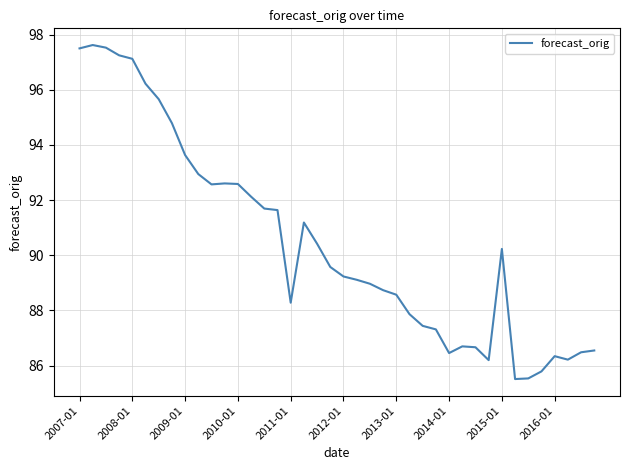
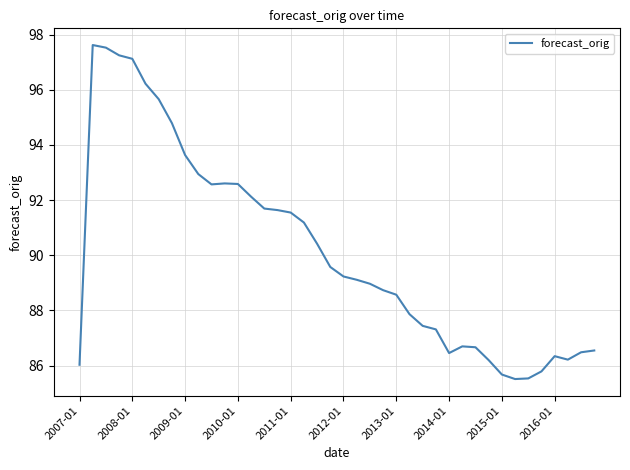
2007-01: 97.5 -> 86.0
2011-01: 88.3 -> 91.5
2015-01: 90.2 -> 85.7
